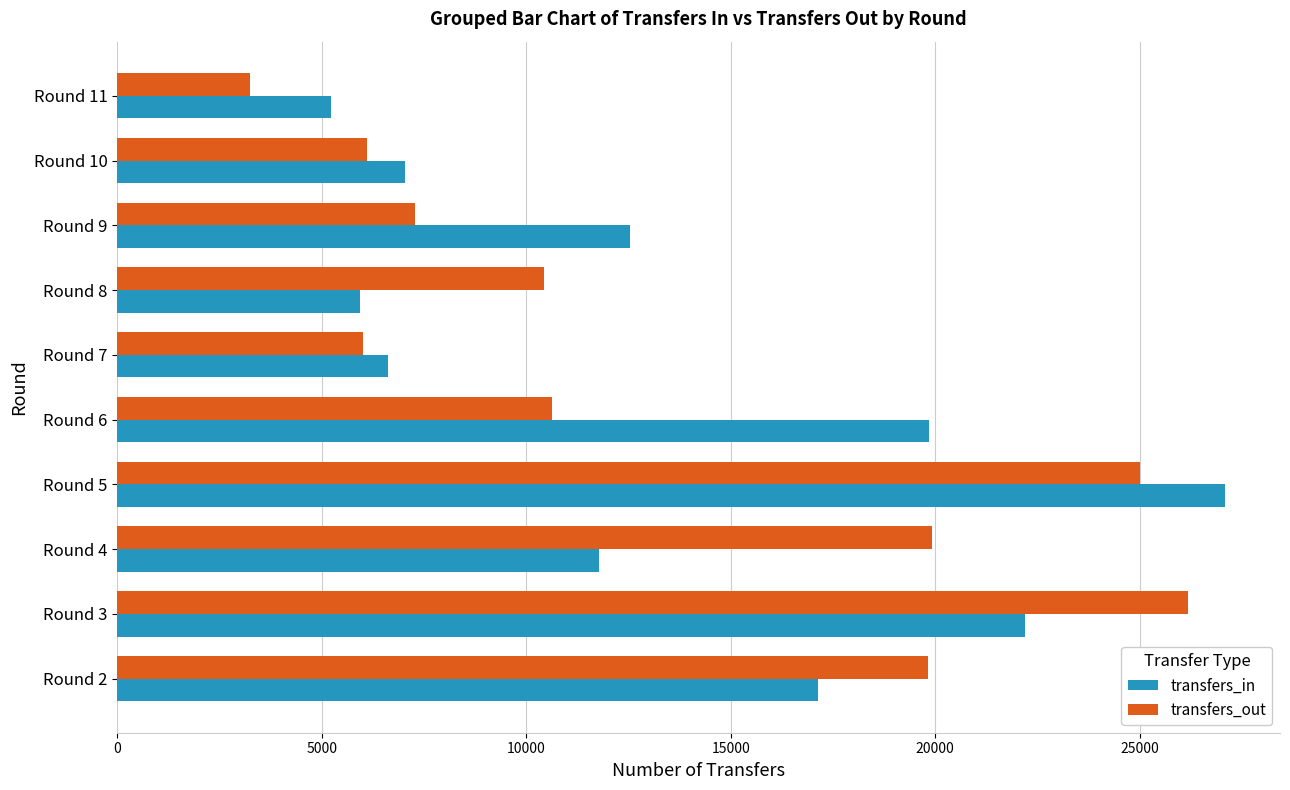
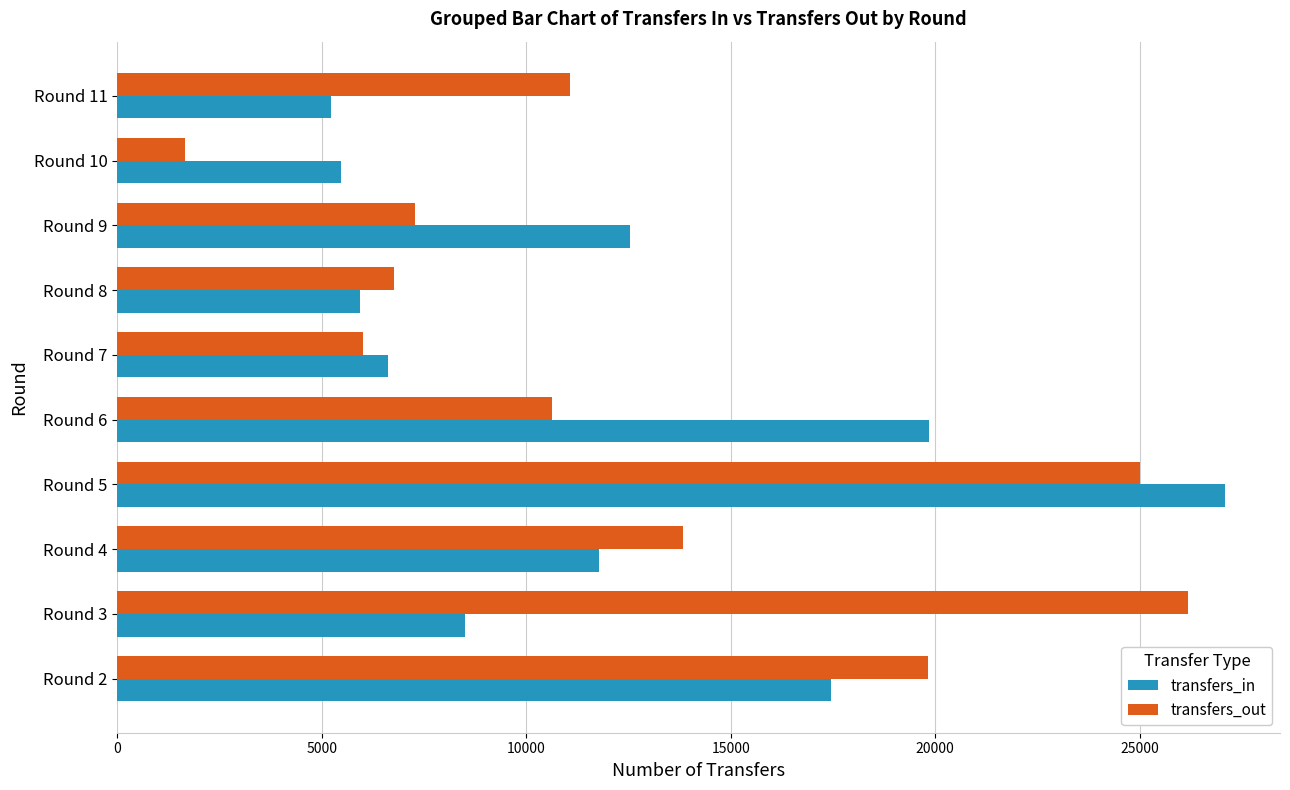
transfers_out, Round 11: 3200 -> 11100
transfers_out, Round 10: 6100 -> 1600
transfers_in, Round 10: 7000 -> 5500
transfers_out, Round 8: 10400 -> 6800
transfers_out, Round 4: 19900 -> 13800
transfers_in, Round 3: 22200 -> 8500
transfers_in, Round 2: 17100 -> 17400
